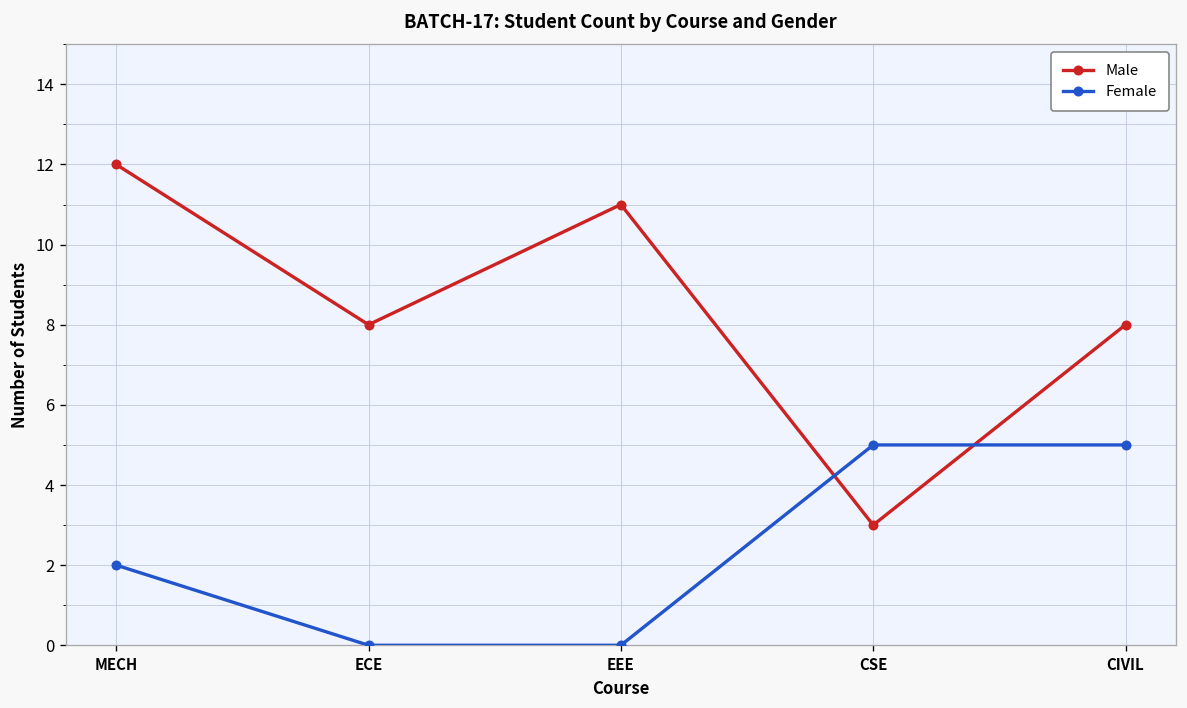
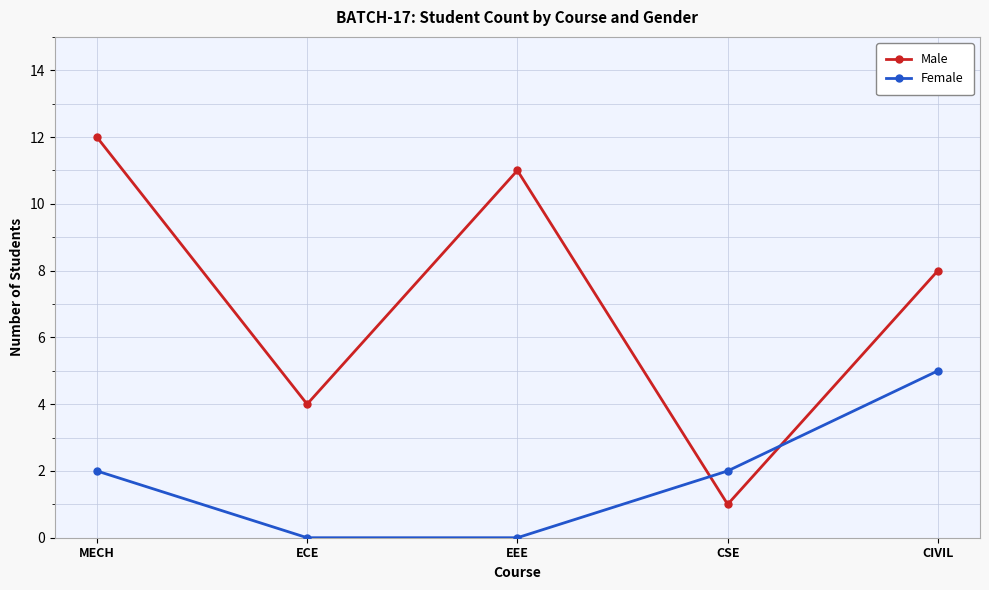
Male, ECE: 8 -> 4
Male, CSE: 3 -> 1
Female, CSE: 5 -> 2
